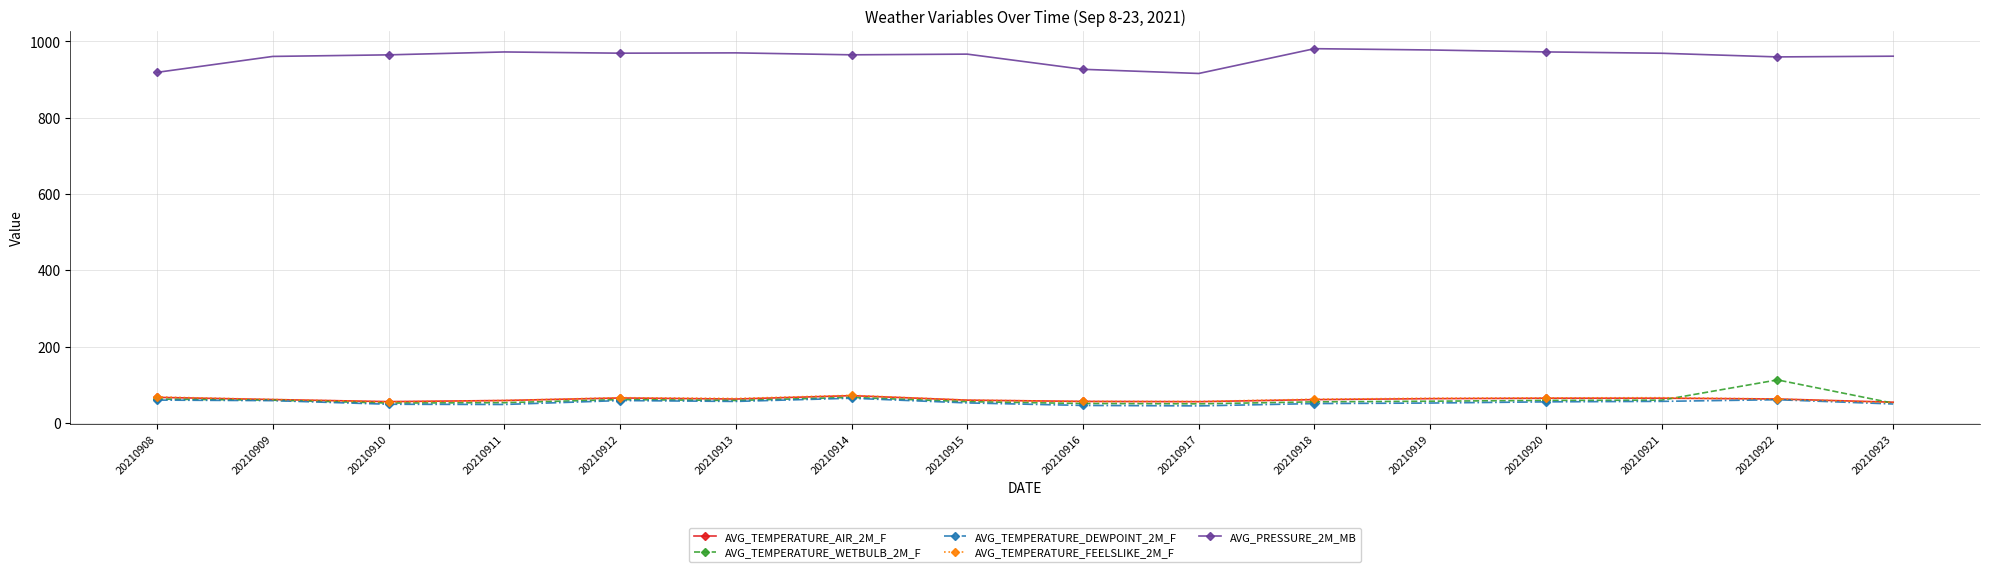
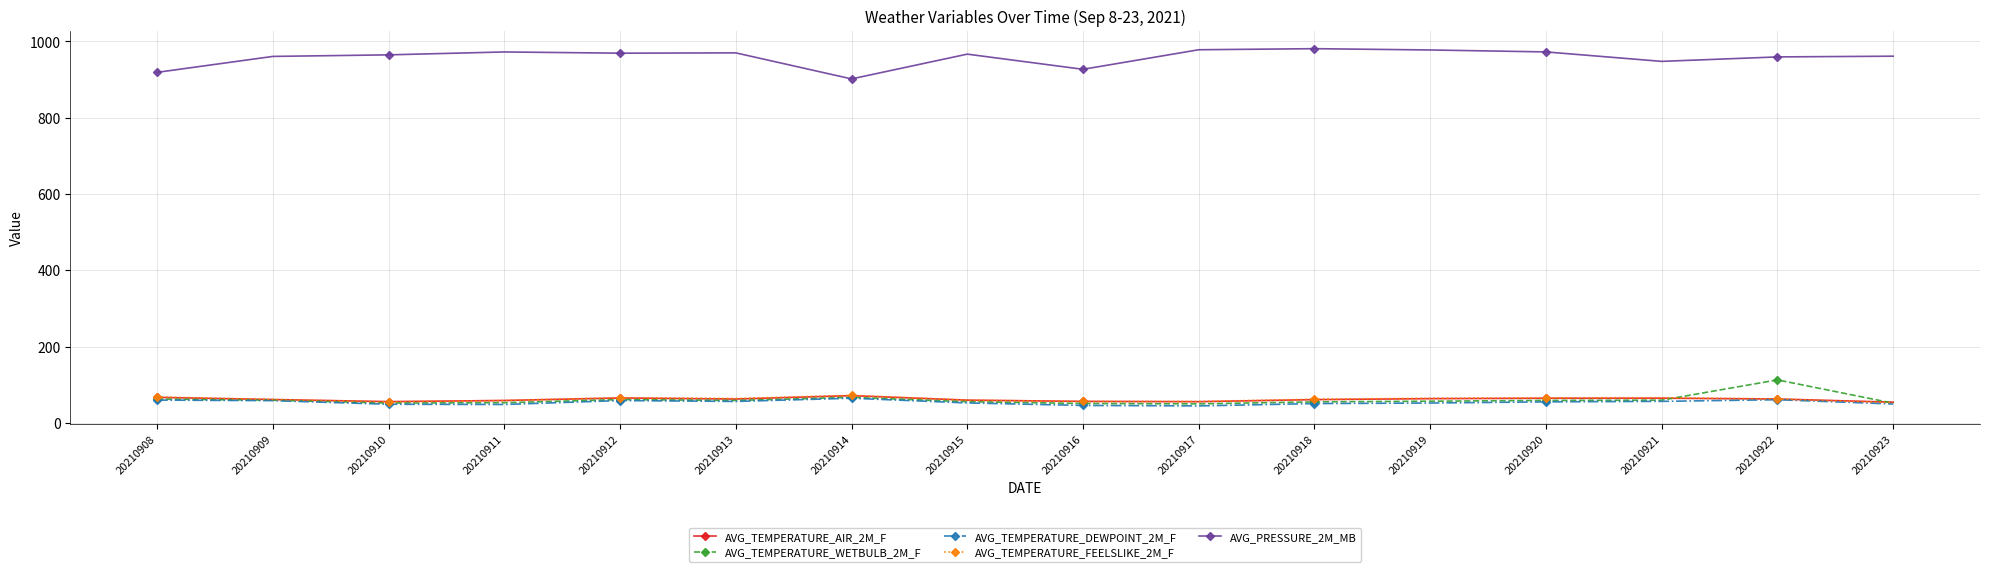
AVG_PRESSURE_2M_MB, 20210914: 960 -> 900
AVG_PRESSURE_2M_MB, 20210917: 920 -> 980
AVG_PRESSURE_2M_MB, 20210921: 970 -> 950
